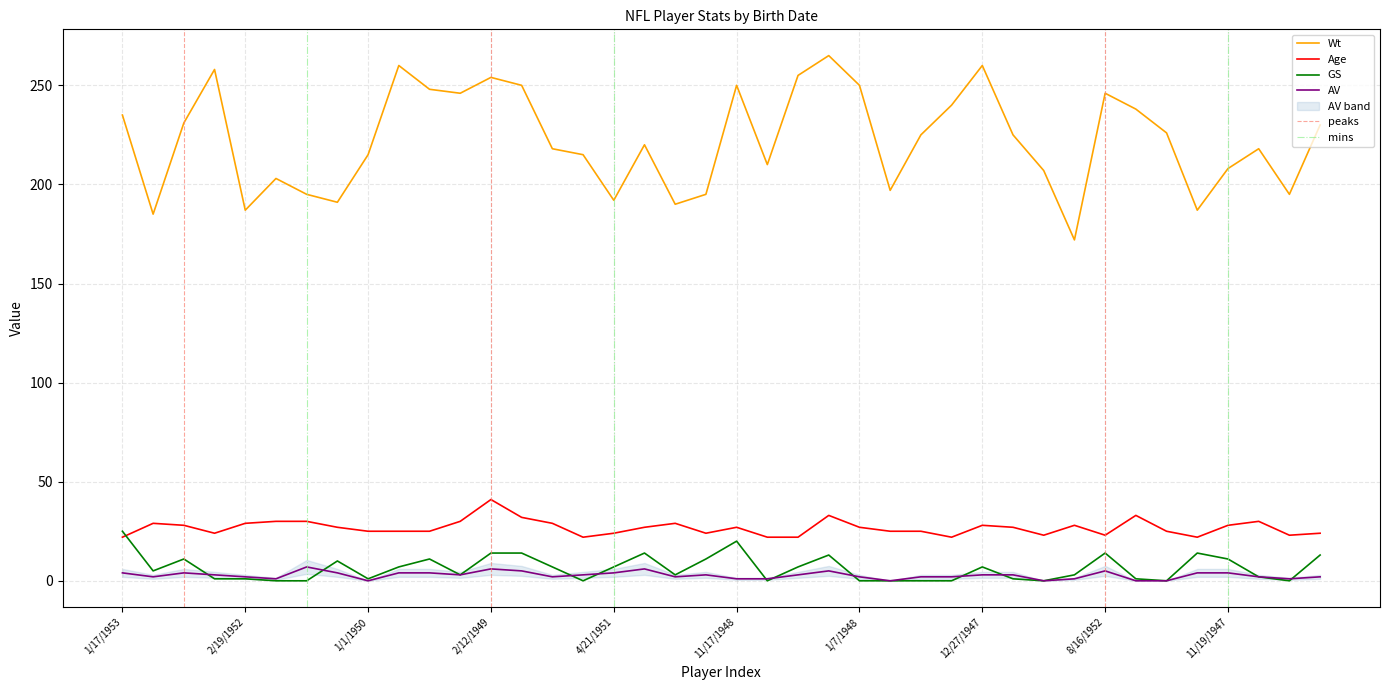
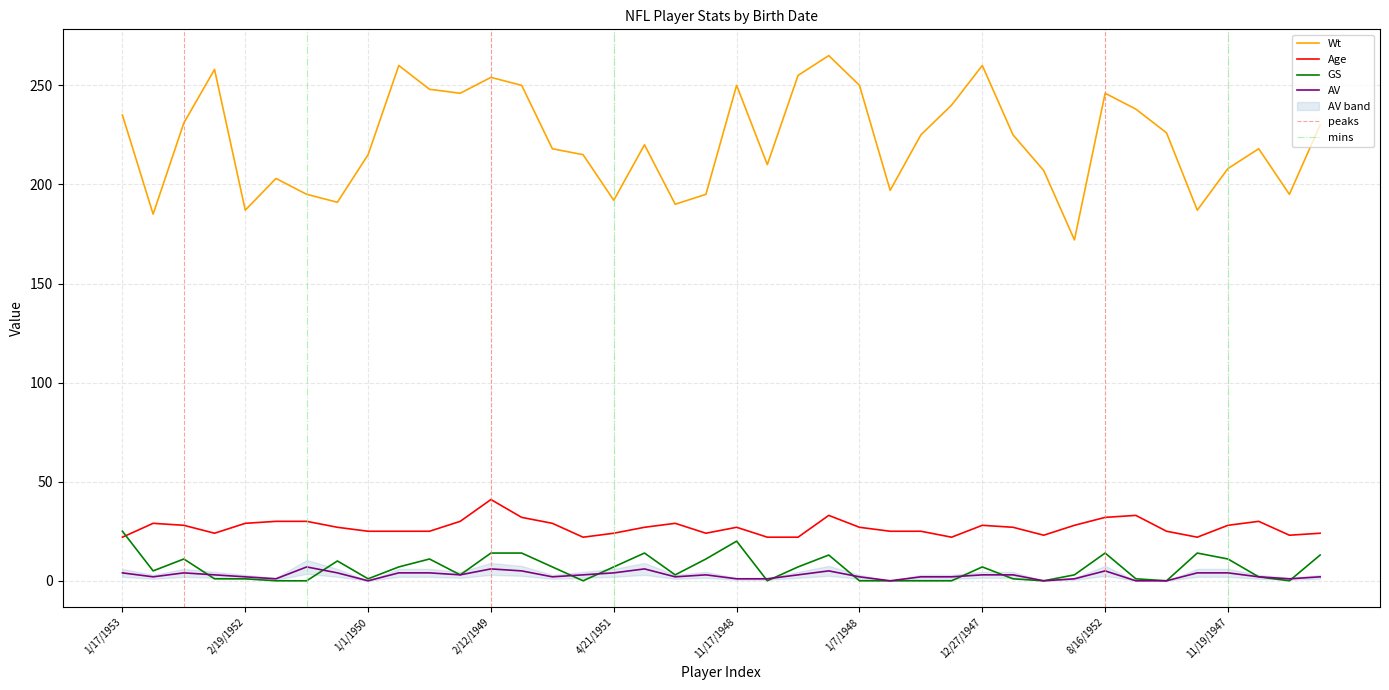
Age, 8/16/1952: 23 -> 32
